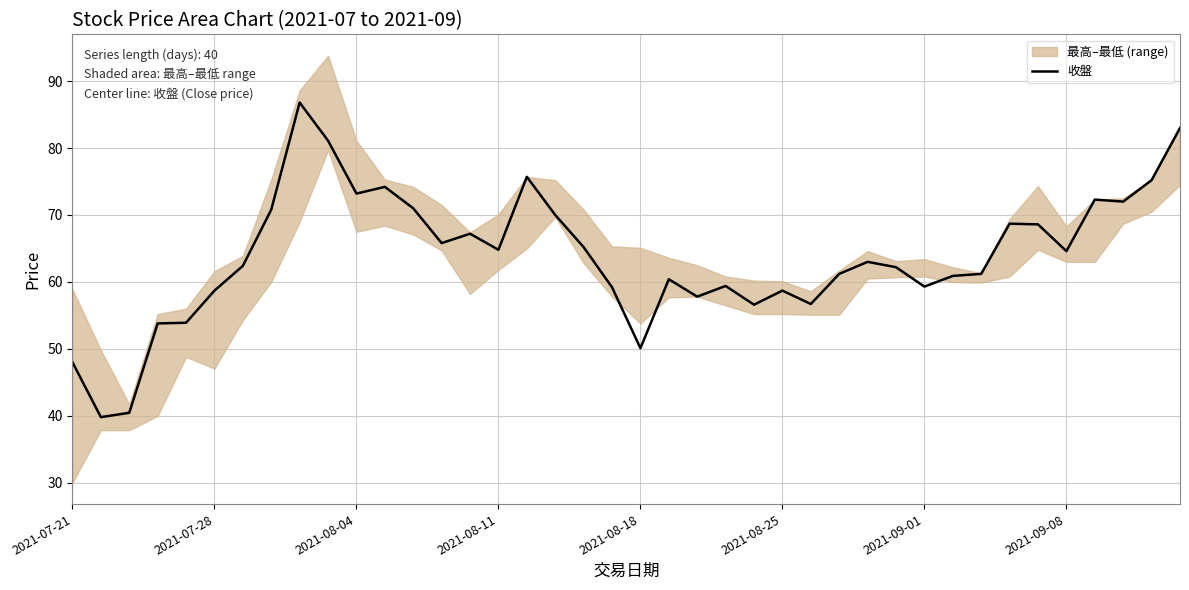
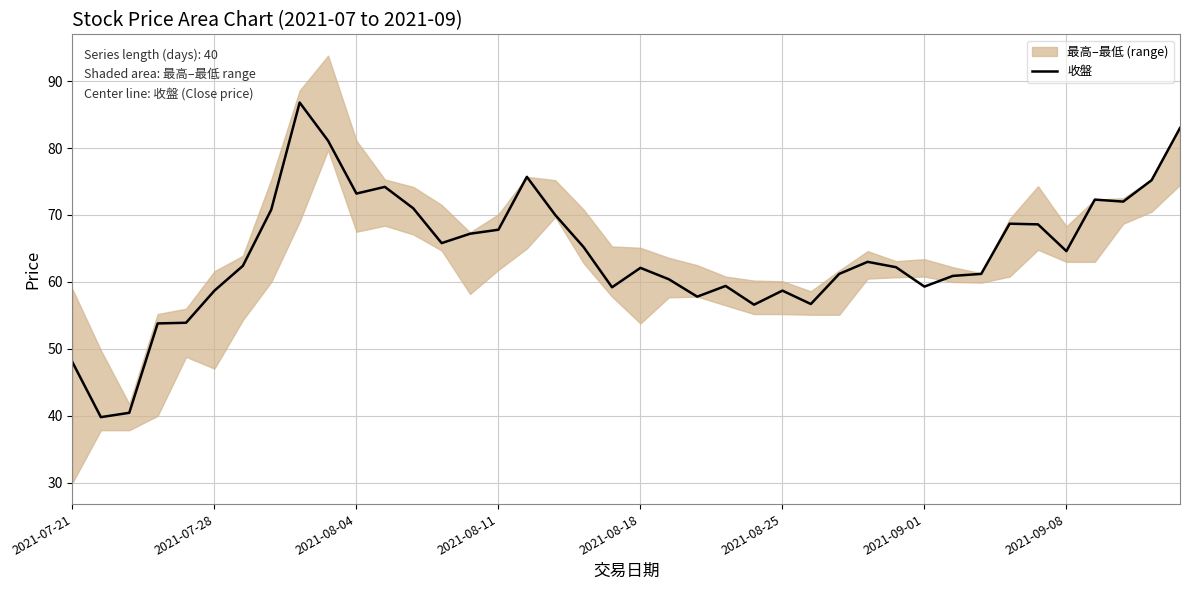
收盤, 2021-08-11: 65 -> 68
收盤, 2021-08-18: 50 -> 62
